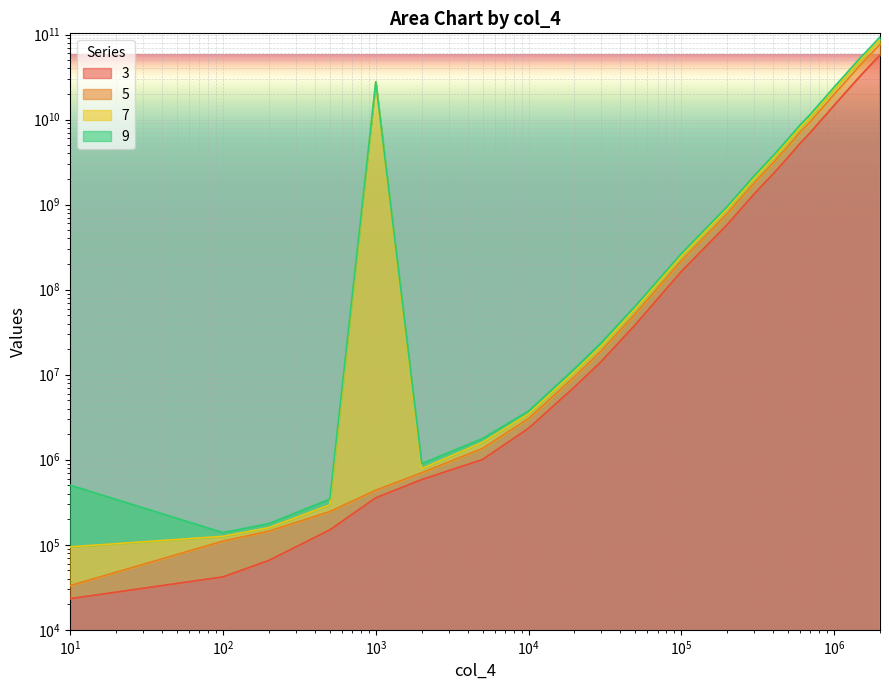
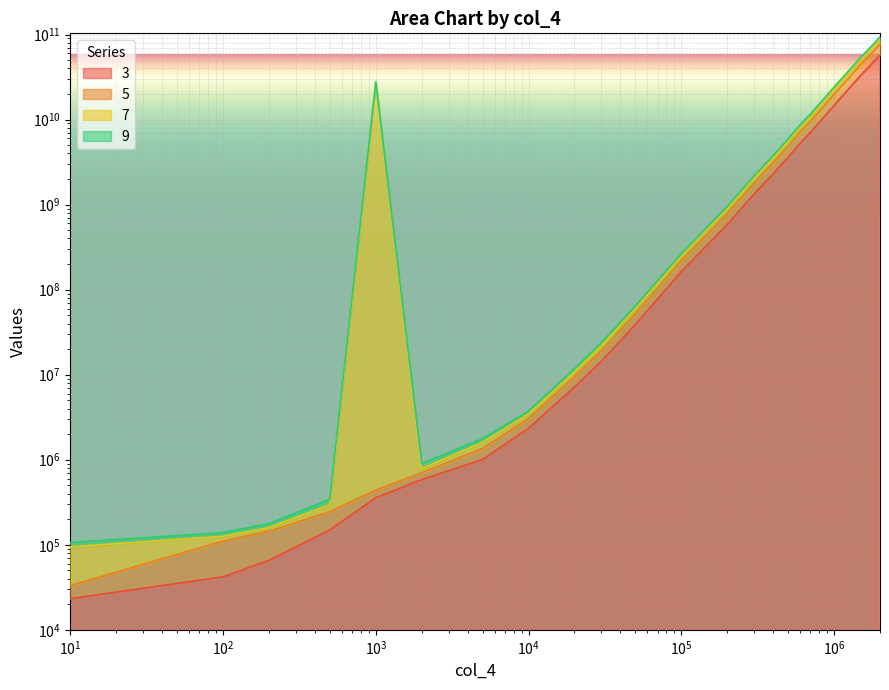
9, 10^1: 400000 -> 12000
